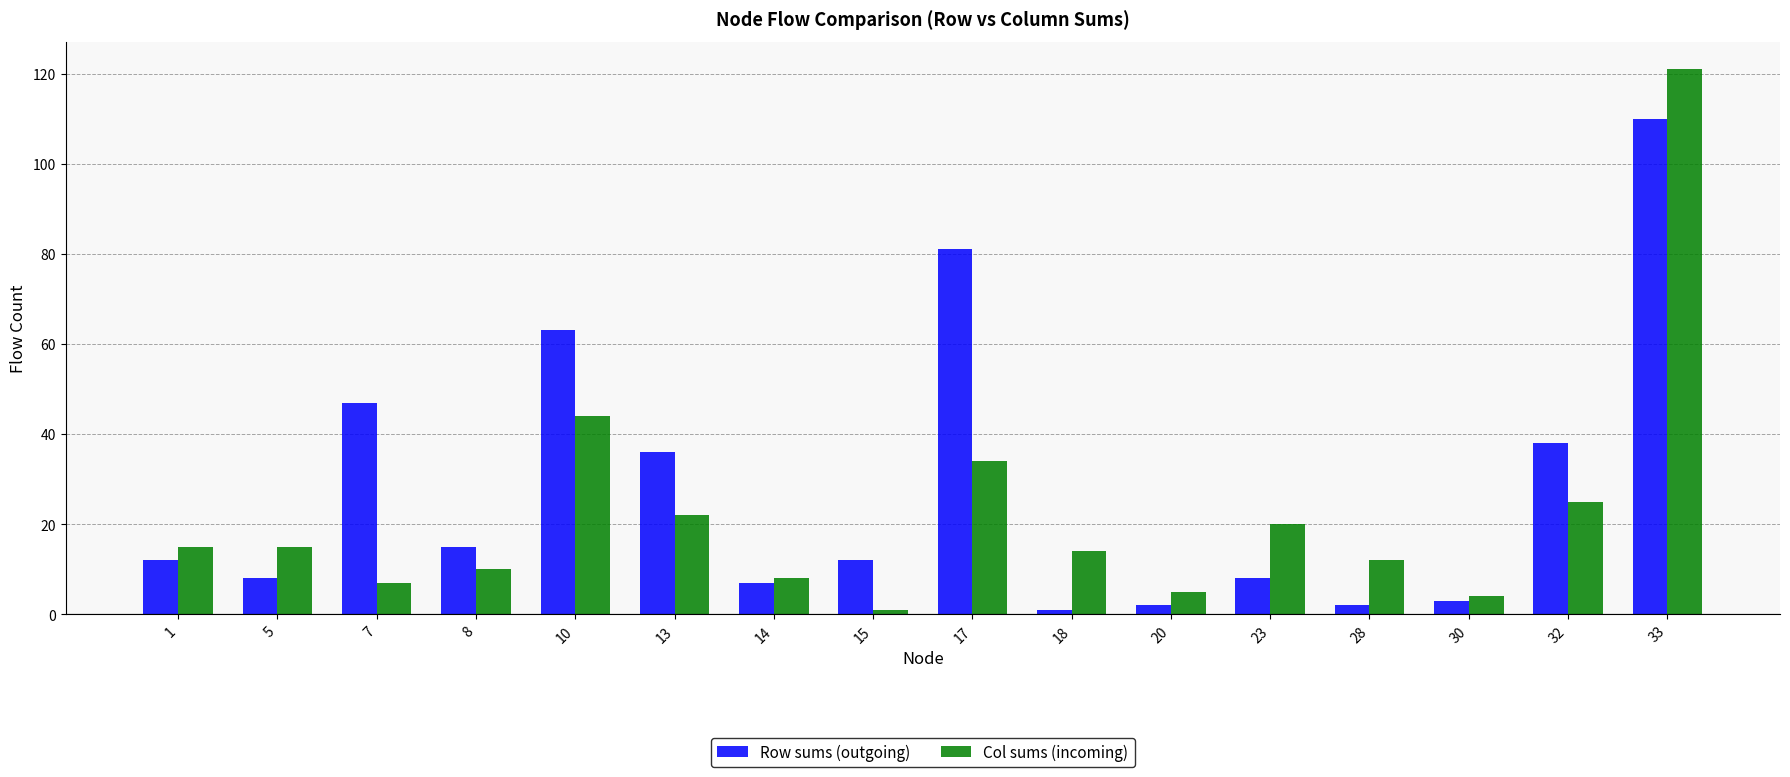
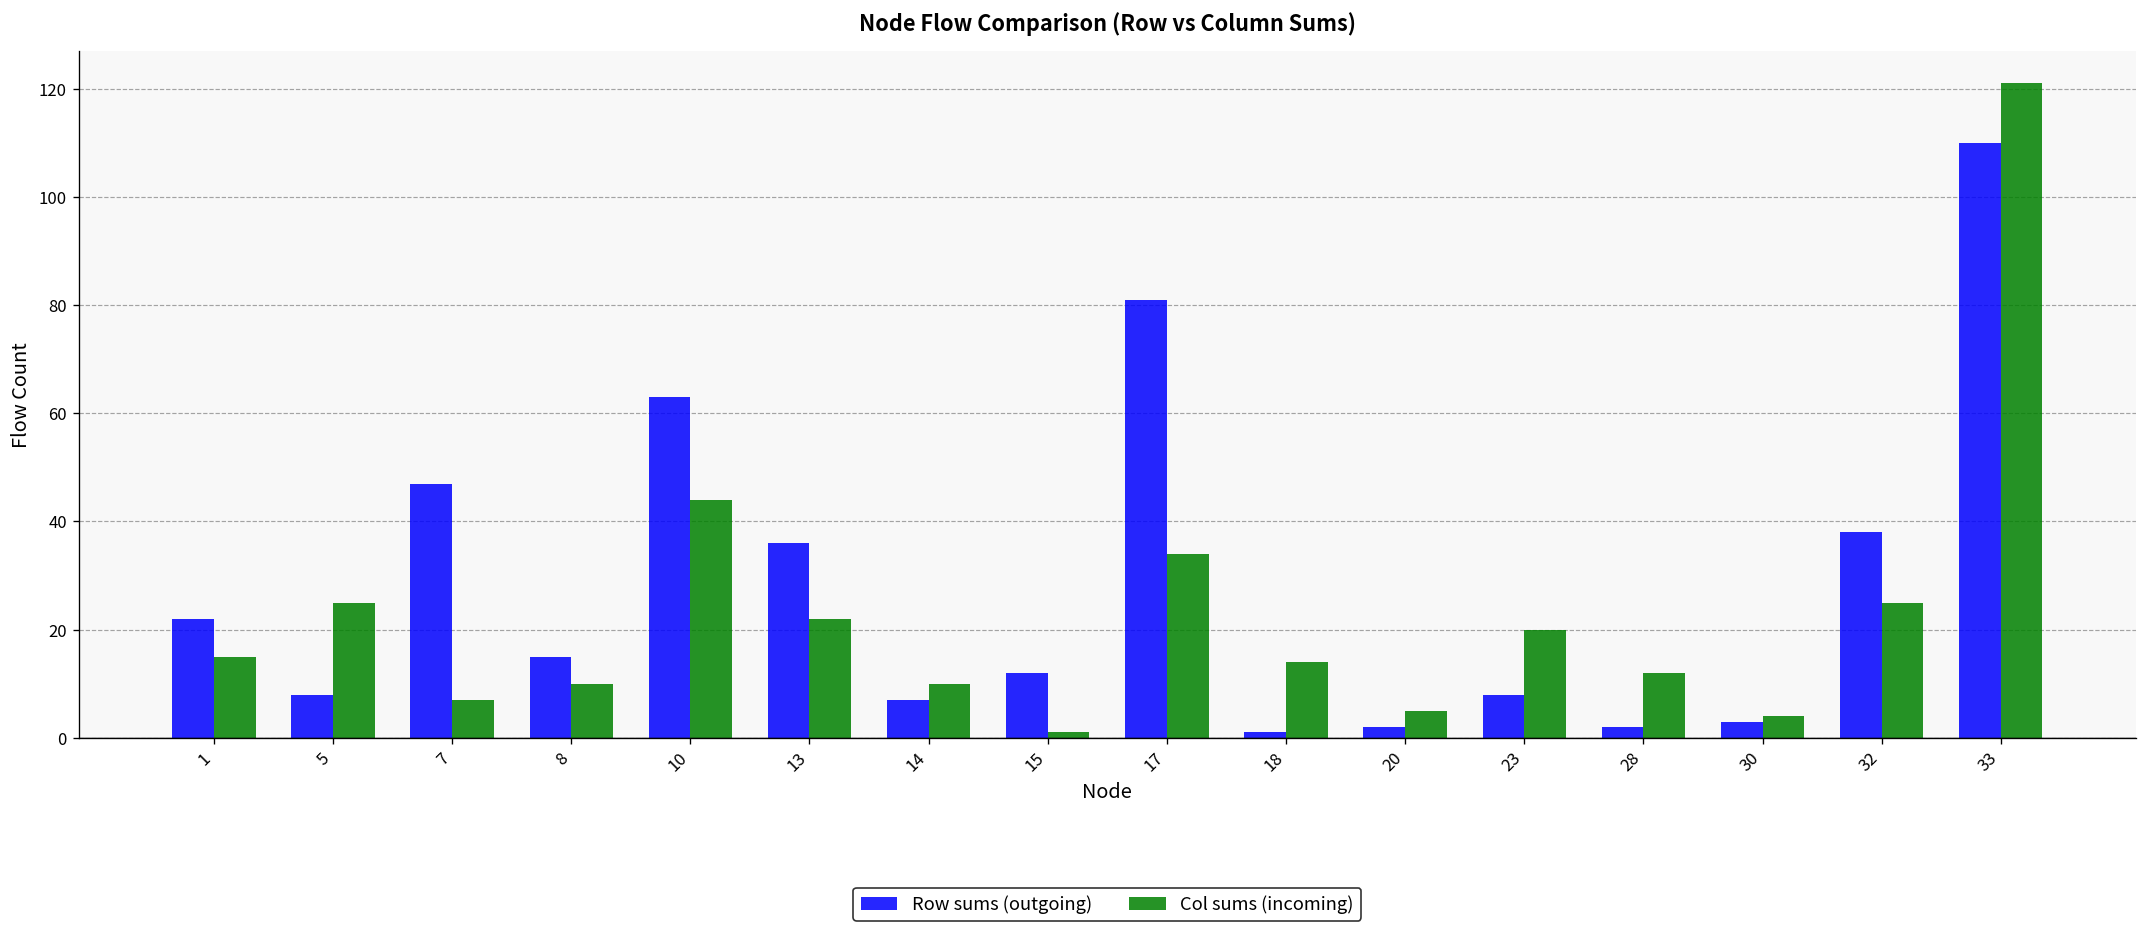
Row sums (outgoing), 1: 12 -> 22
Col sums (incoming), 5: 15 -> 25
Col sums (incoming), 14: 8 -> 10
